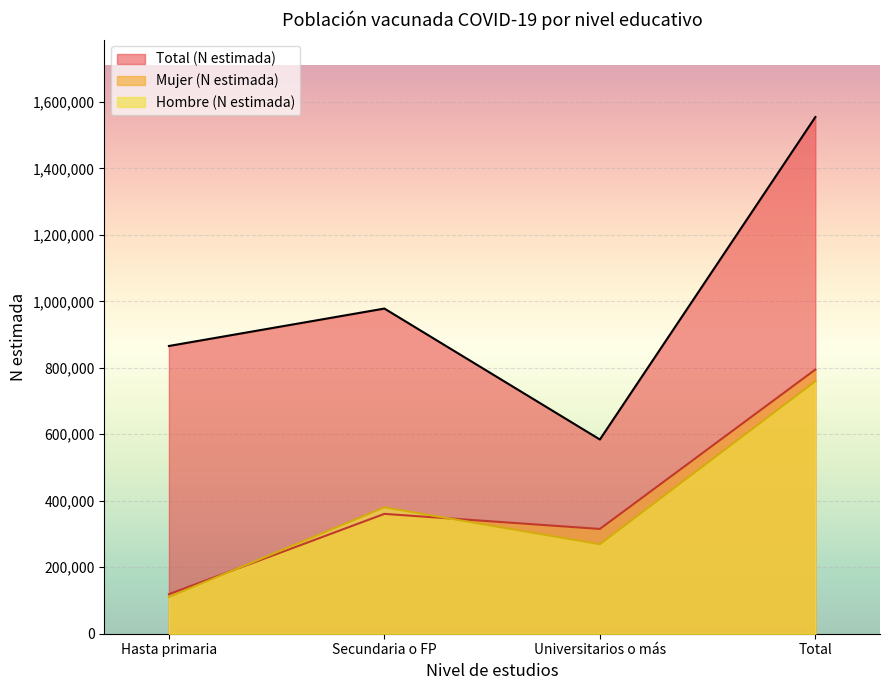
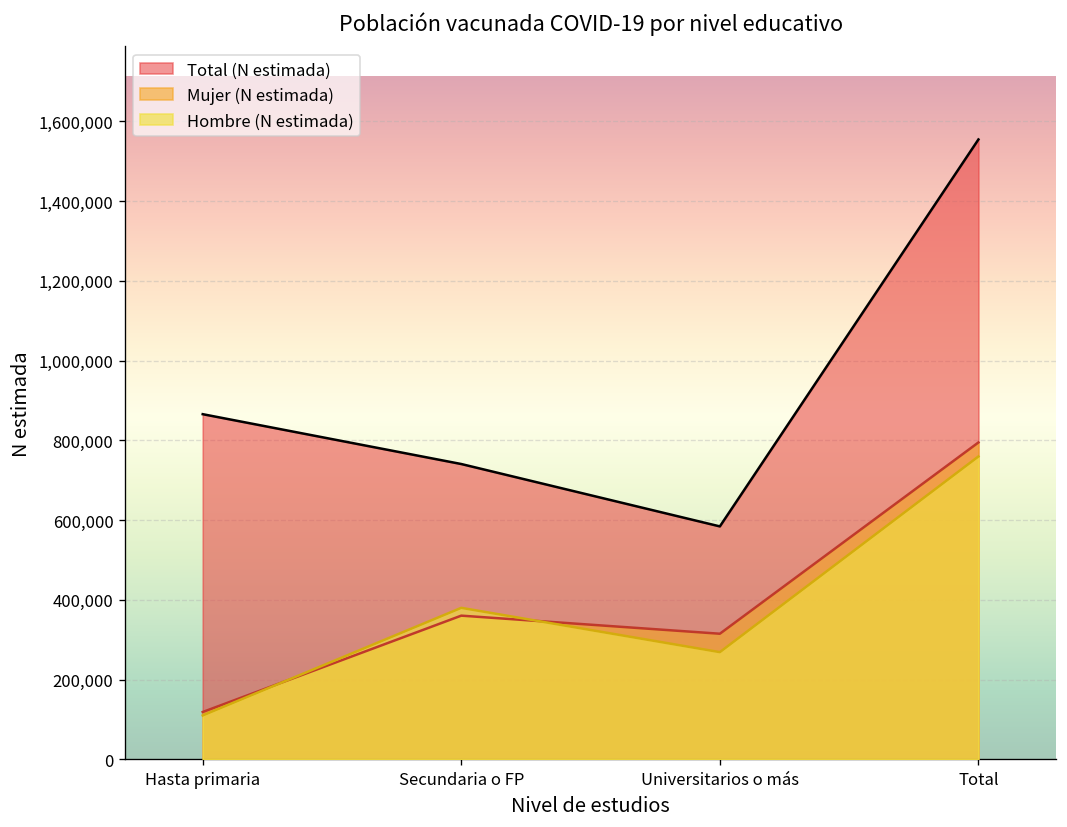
Total (N estimada), Secundaria o FP: 980,000 -> 740,000
